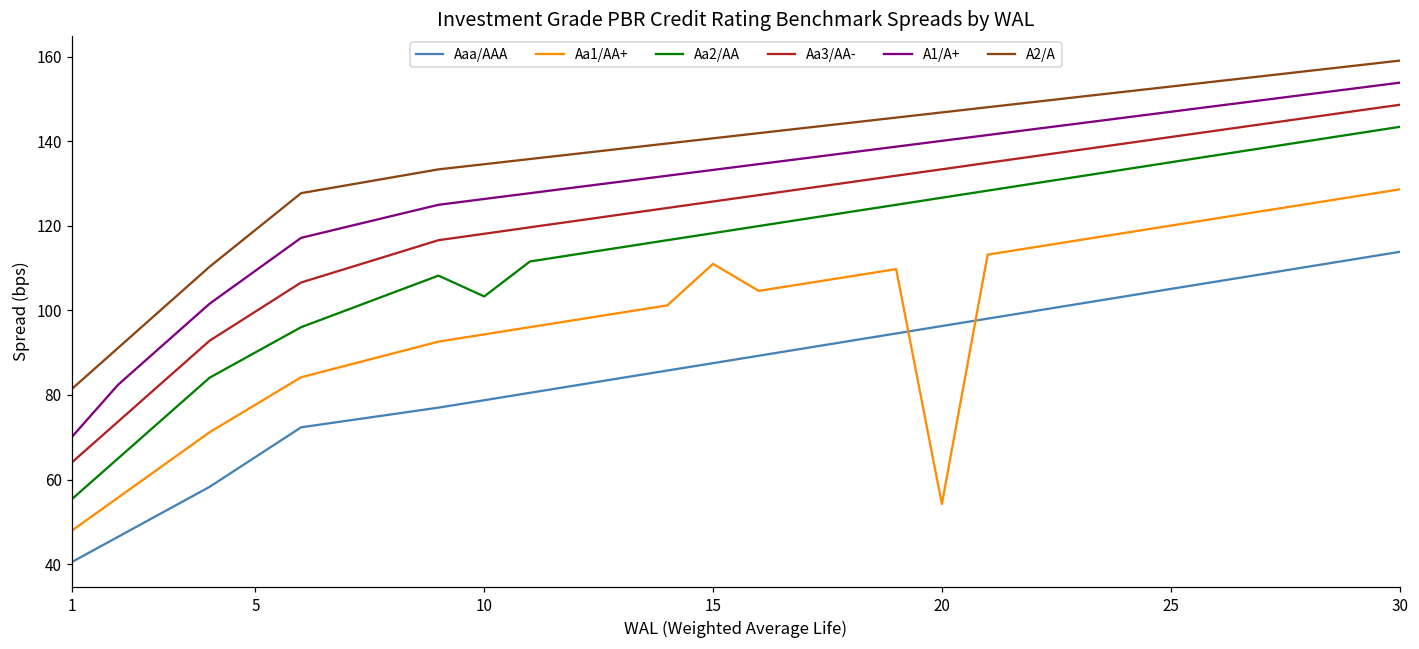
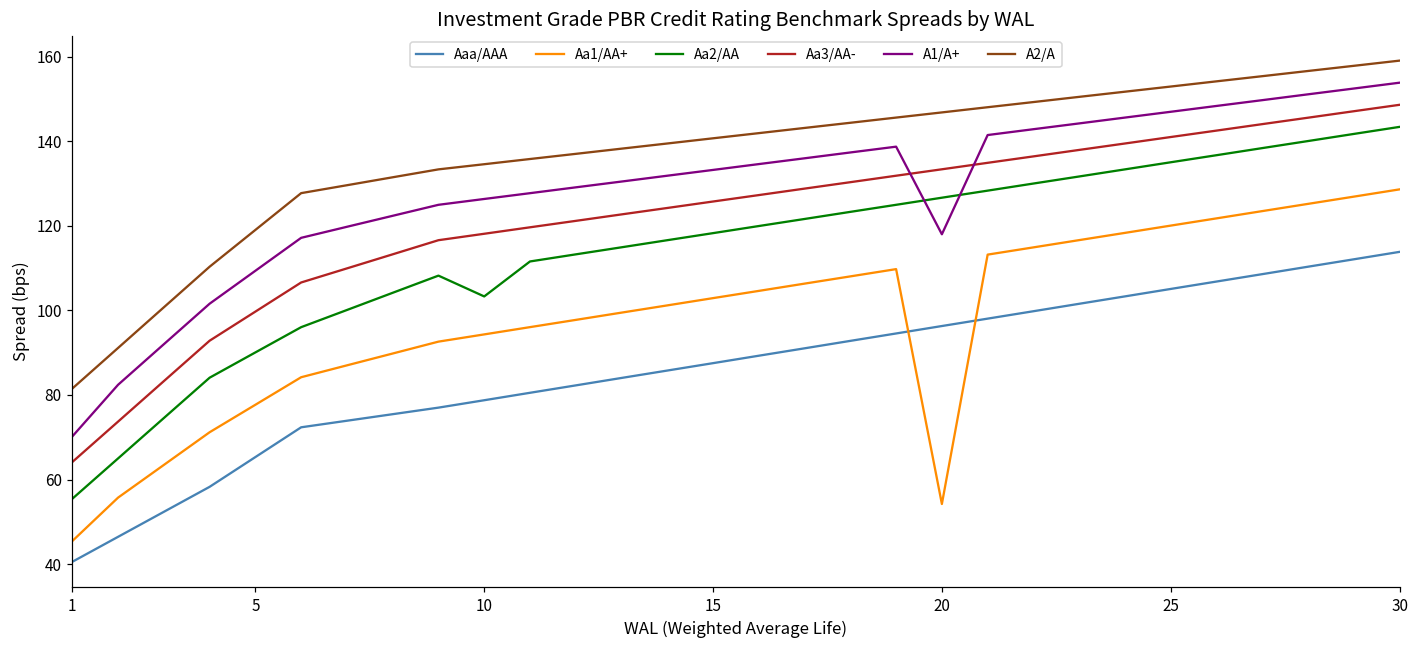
Aa1/AA+, 1: 48 -> 45
Aa1/AA+, 15: 111 -> 103
A1/A+, 20: 140 -> 118
